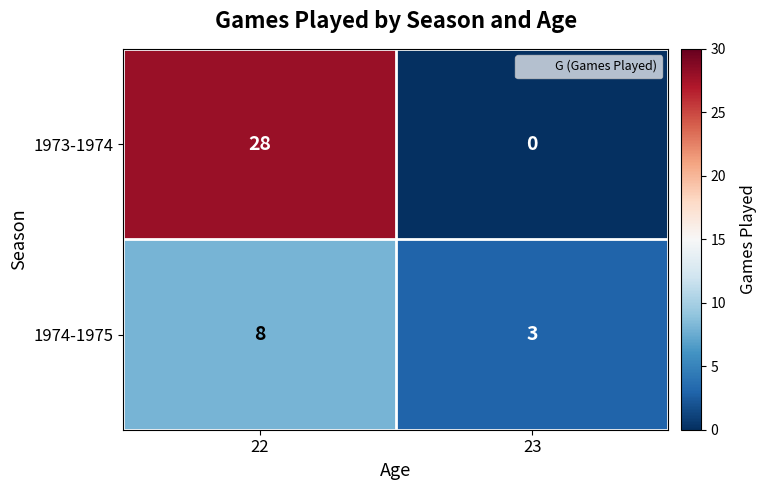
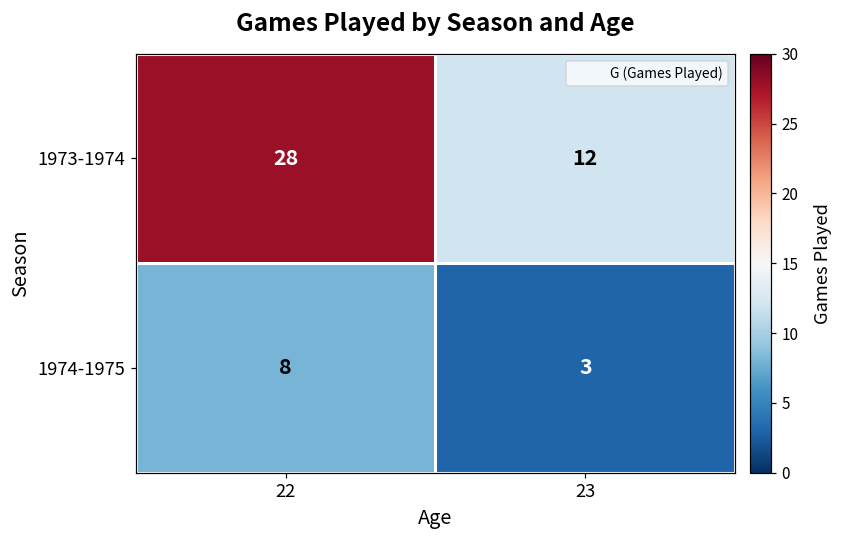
1973-1974, 23: 0 -> 12
